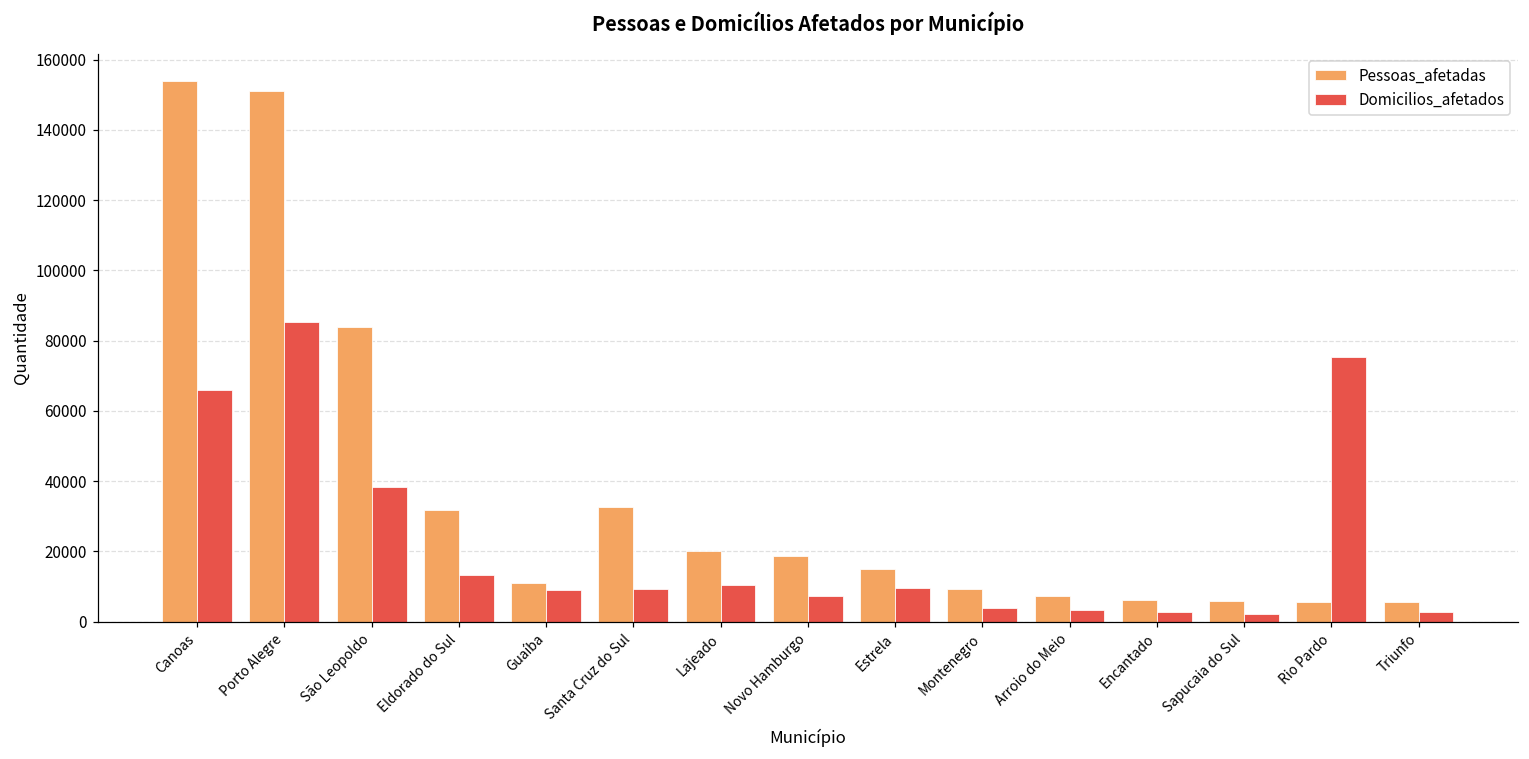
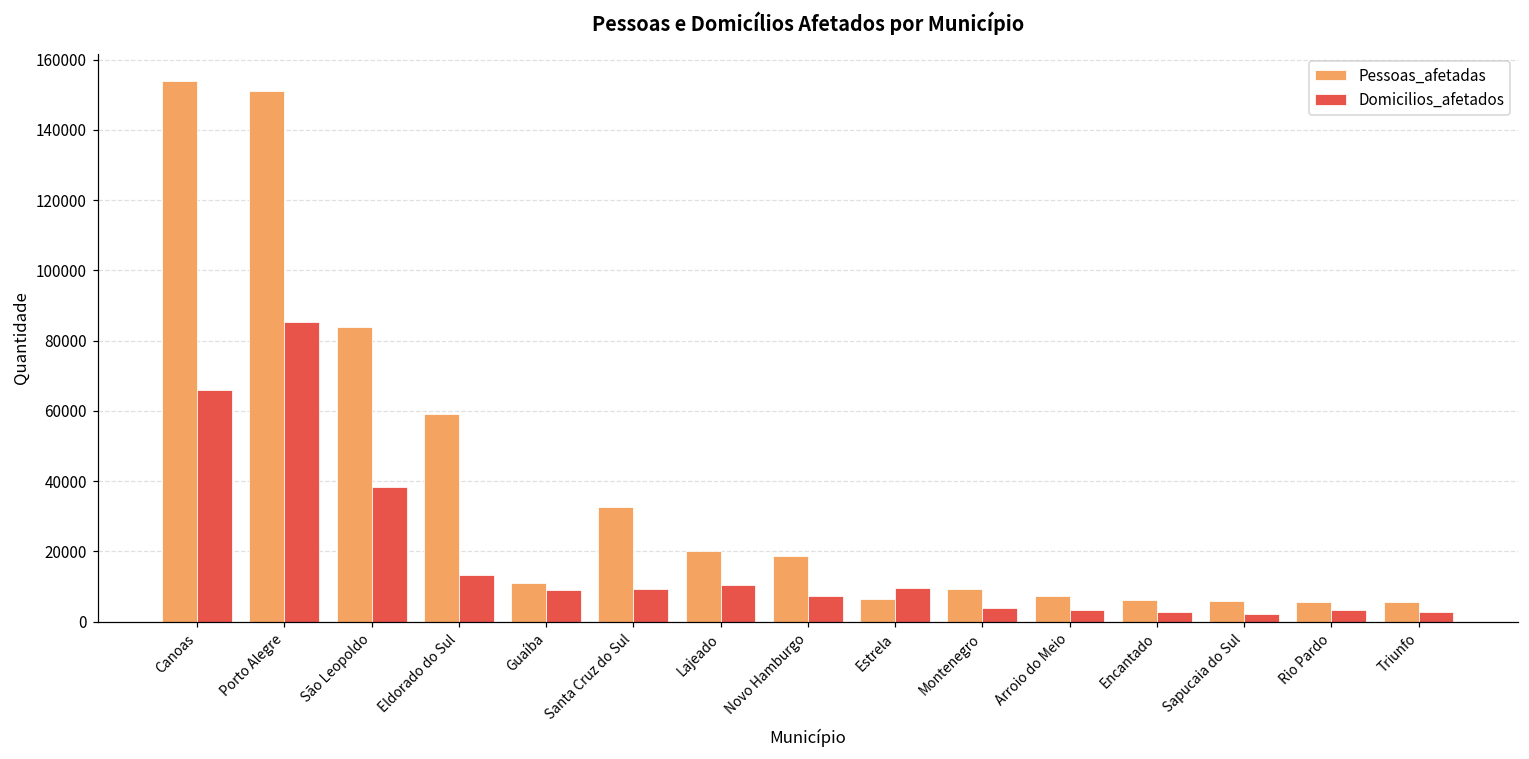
Pessoas_afetadas, Eldorado do Sul: 32000 -> 59000
Pessoas_afetadas, Estrela: 15000 -> 6000
Domicilios_afetados, Rio Pardo: 75000 -> 3000
